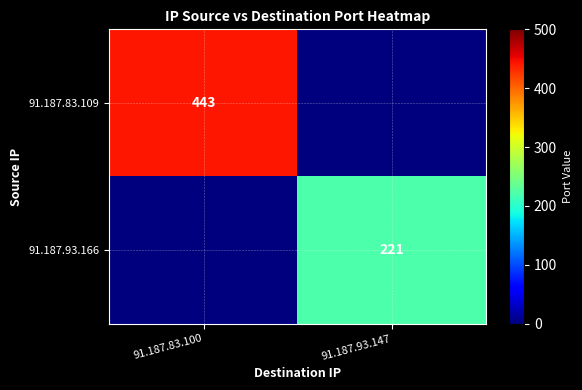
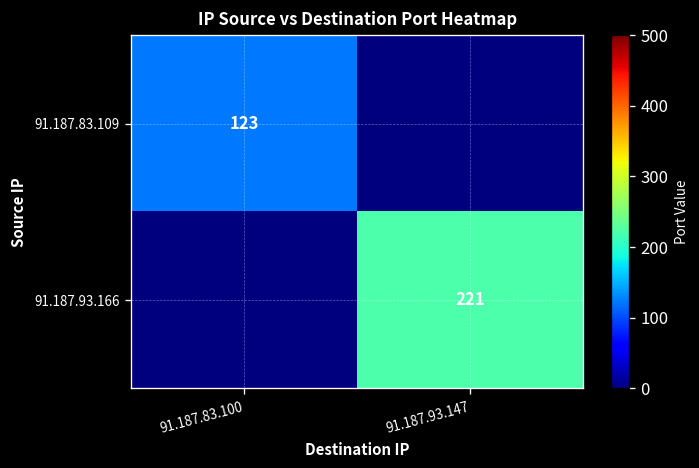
91.187.83.109, 91.187.83.100: 443 -> 123
